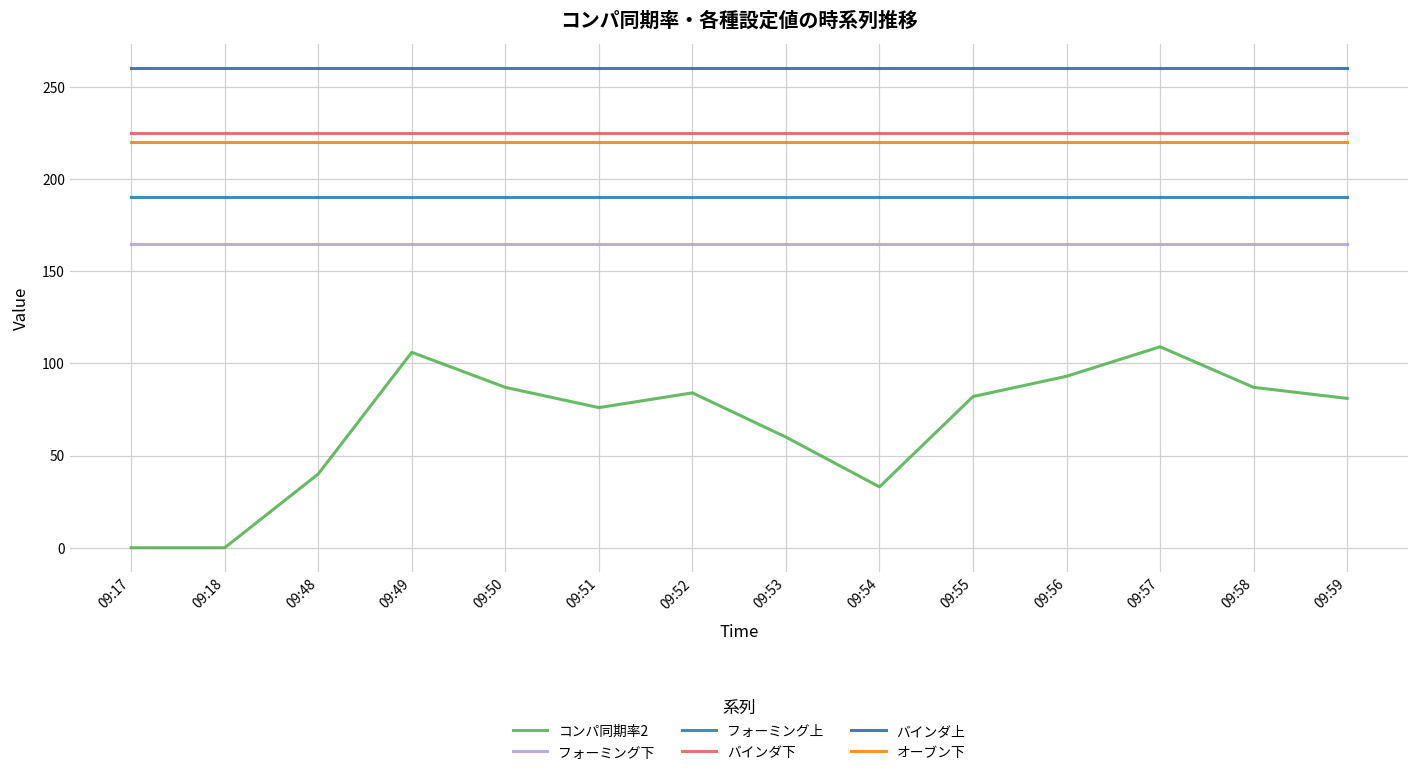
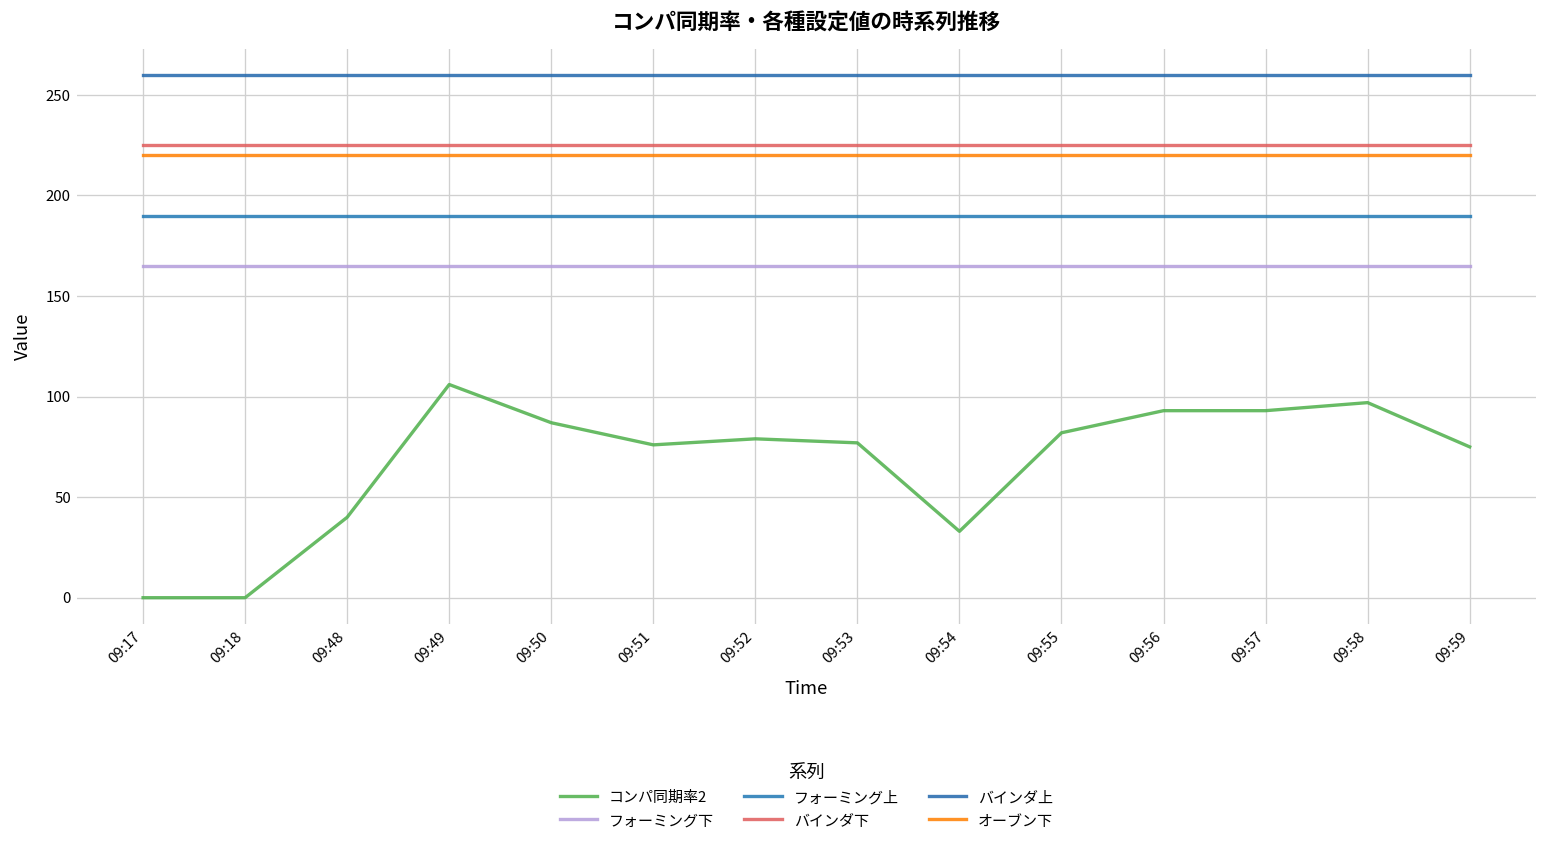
コンパ同期率2, 09:52: 84 -> 79
コンパ同期率2, 09:53: 60 -> 77
コンパ同期率2, 09:57: 109 -> 93
コンパ同期率2, 09:58: 87 -> 97
コンパ同期率2, 09:59: 81 -> 75
